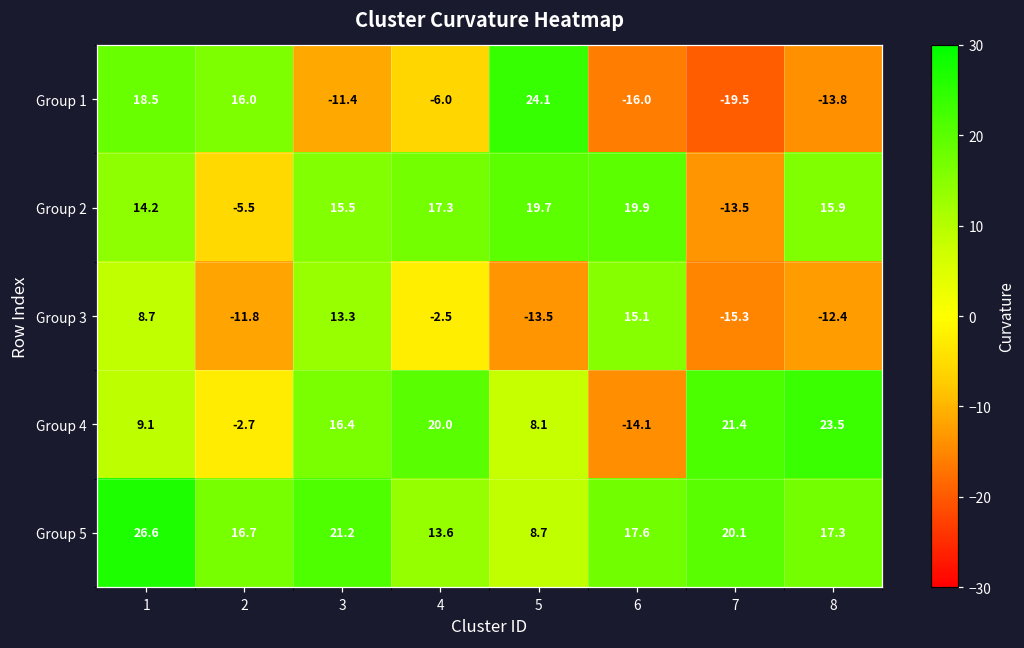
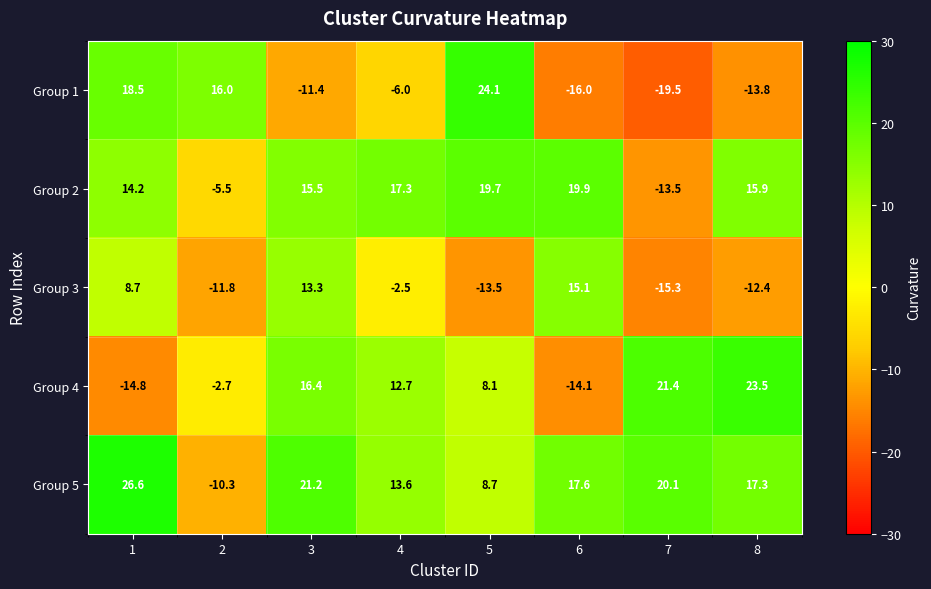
Group 4, 1: 9.1 -> -14.8
Group 4, 4: 20.0 -> 12.7
Group 5, 2: 16.7 -> -10.3
